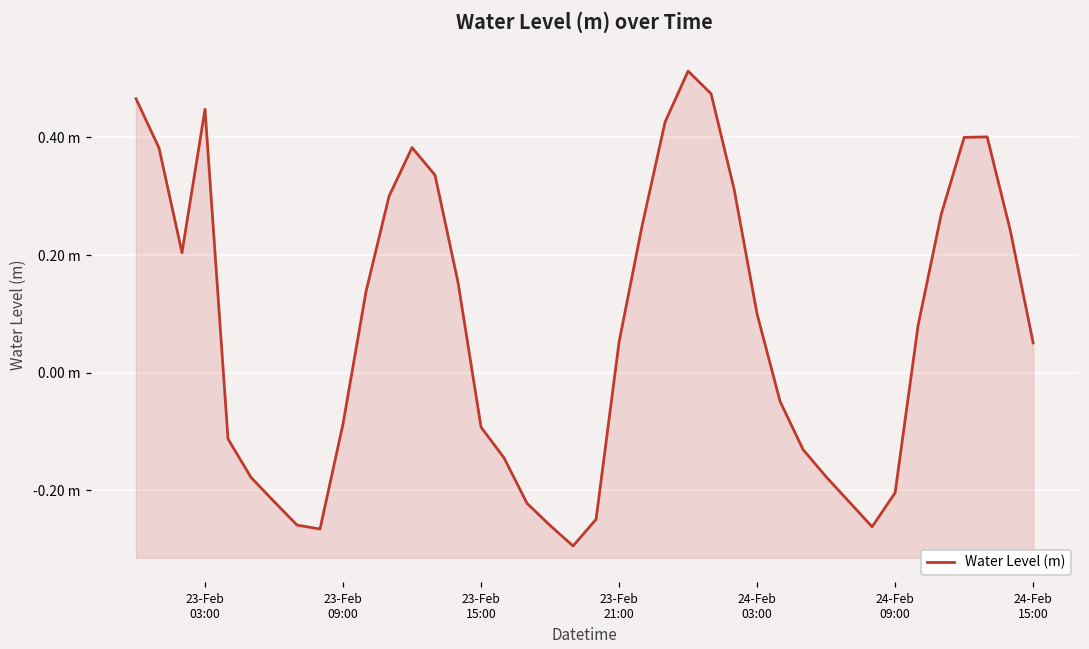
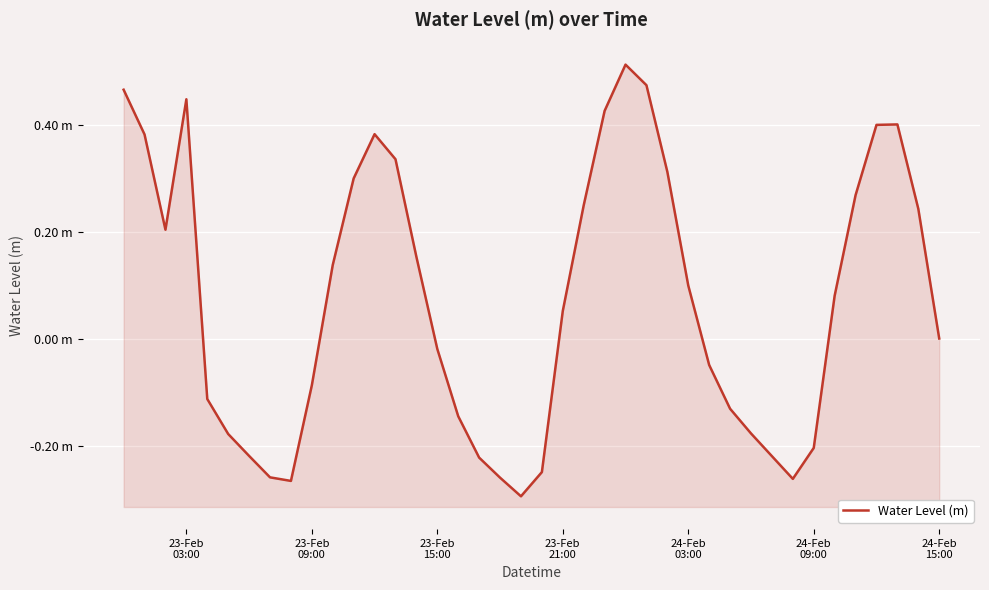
23-Feb 15:00: -0.09 m -> -0.02 m
24-Feb 15:00: 0.05 m -> 0.00 m
